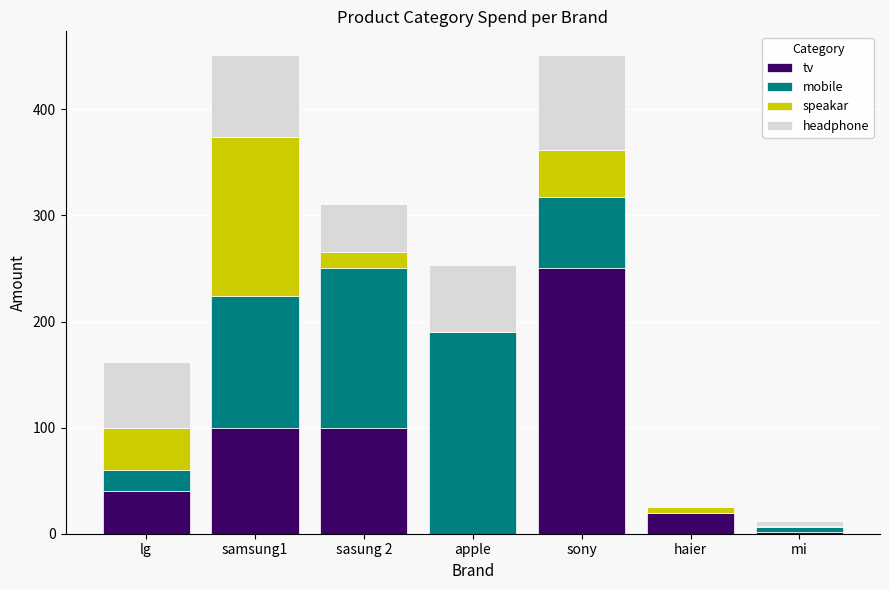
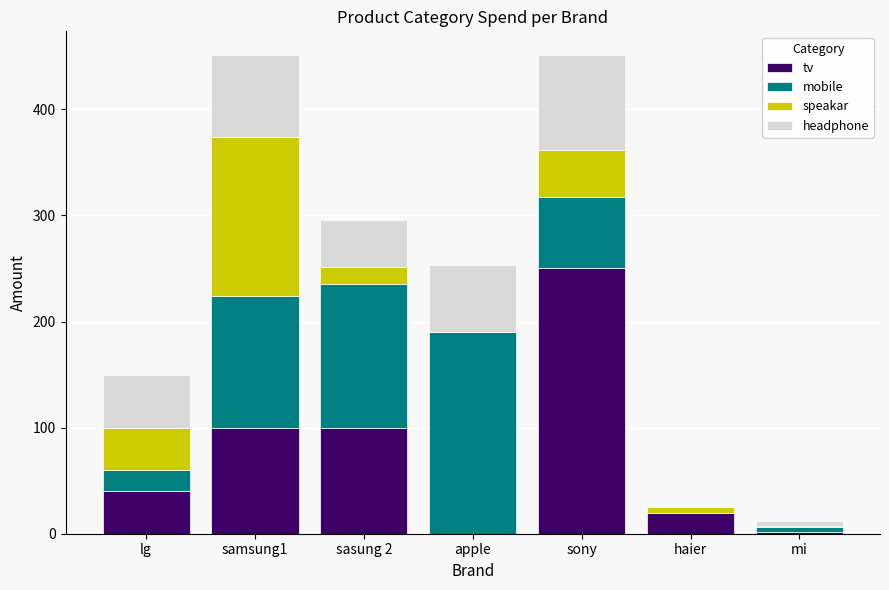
headphone, lg: 62 -> 50
mobile, sasung 2: 150 -> 135
